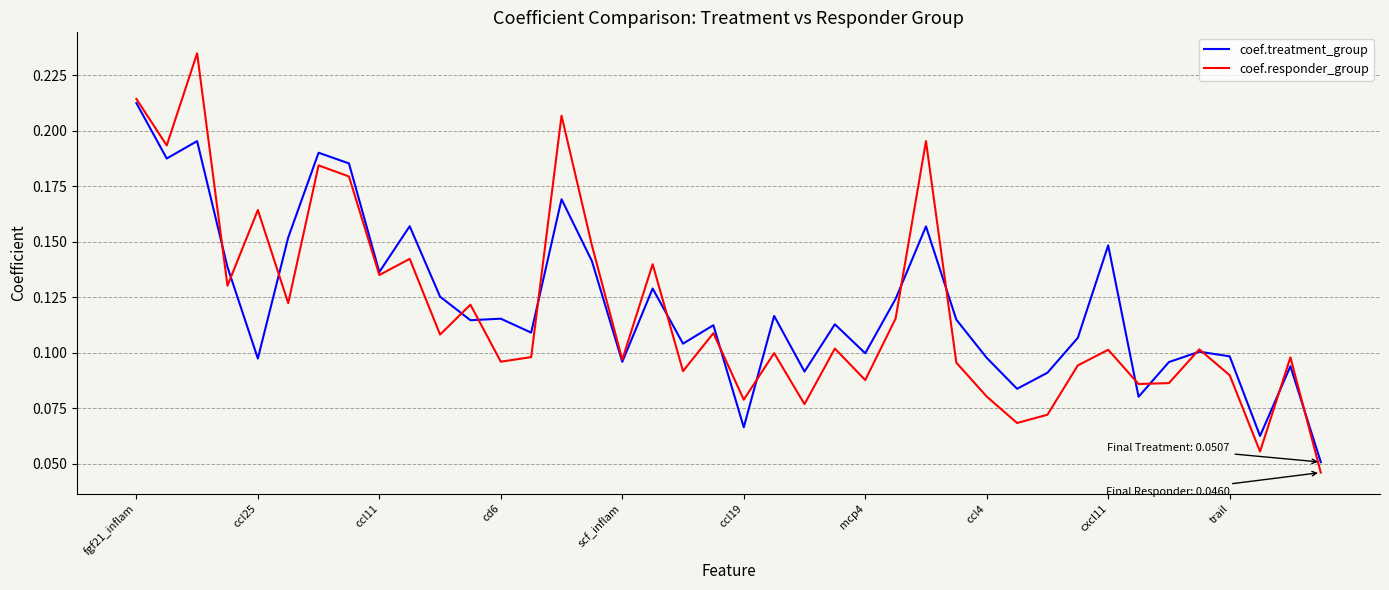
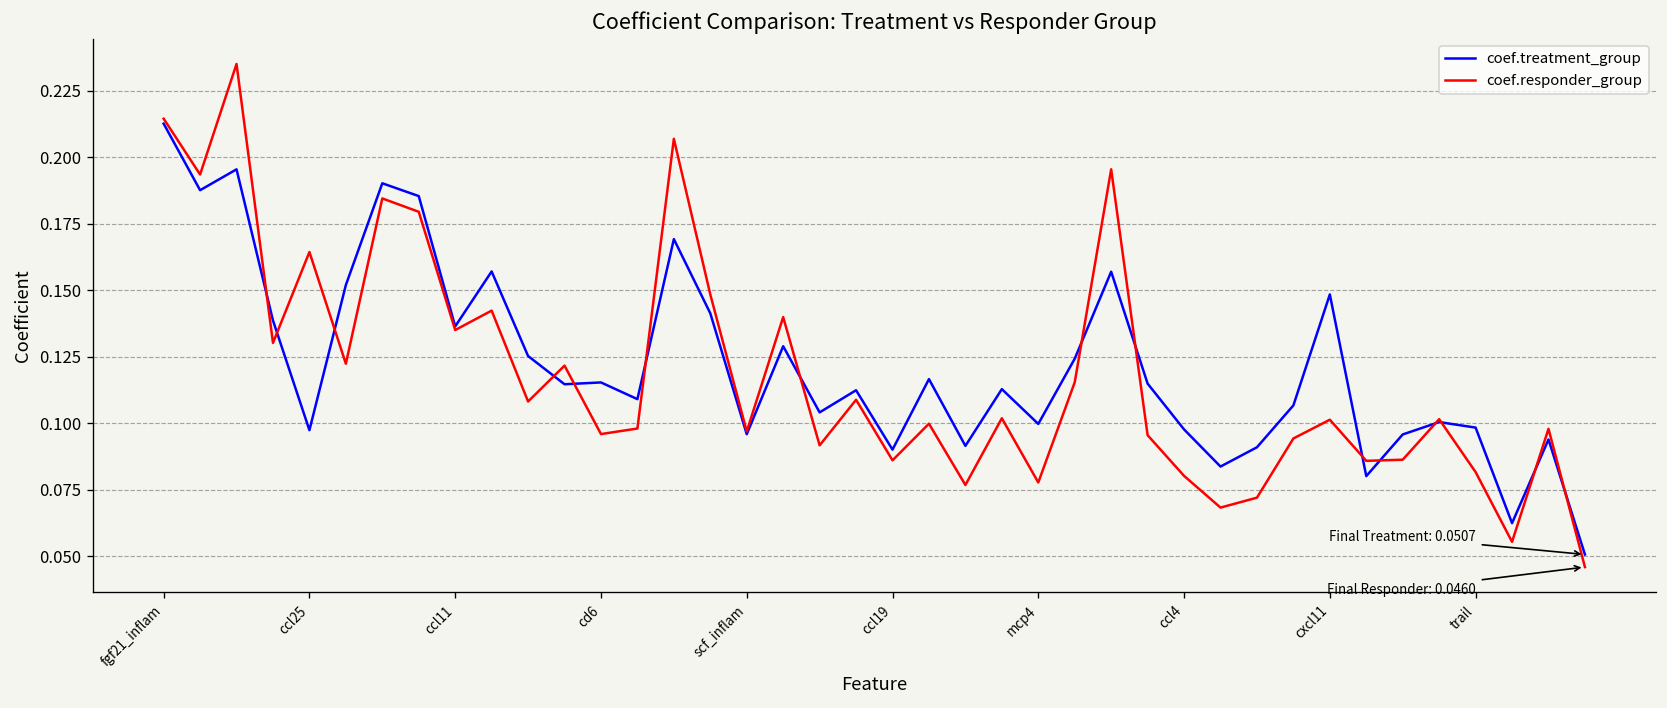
coef.treatment_group, ccl19: 0.066 -> 0.090
coef.responder_group, ccl19: 0.079 -> 0.086
coef.responder_group, mcp4: 0.088 -> 0.078
coef.responder_group, trail: 0.090 -> 0.082
